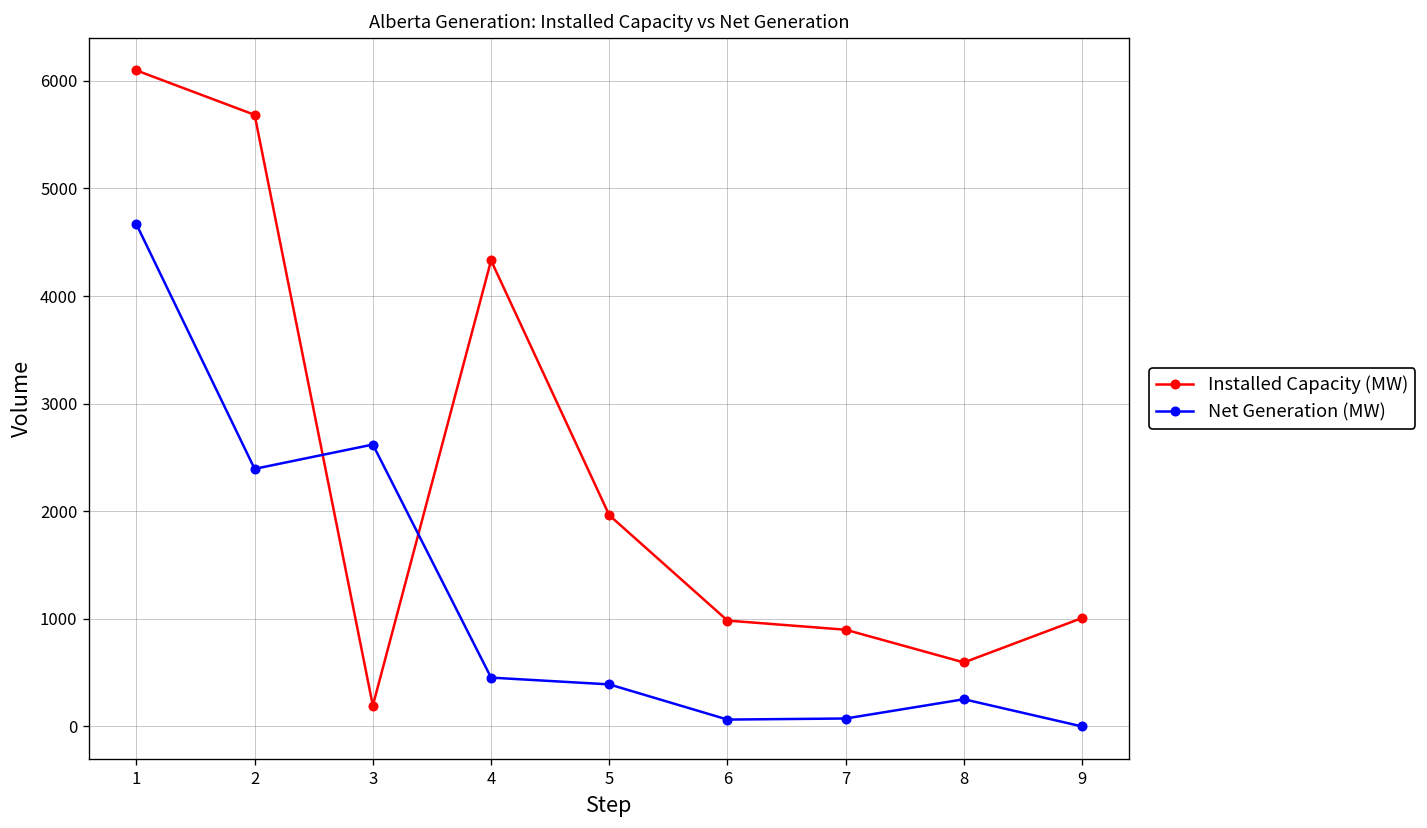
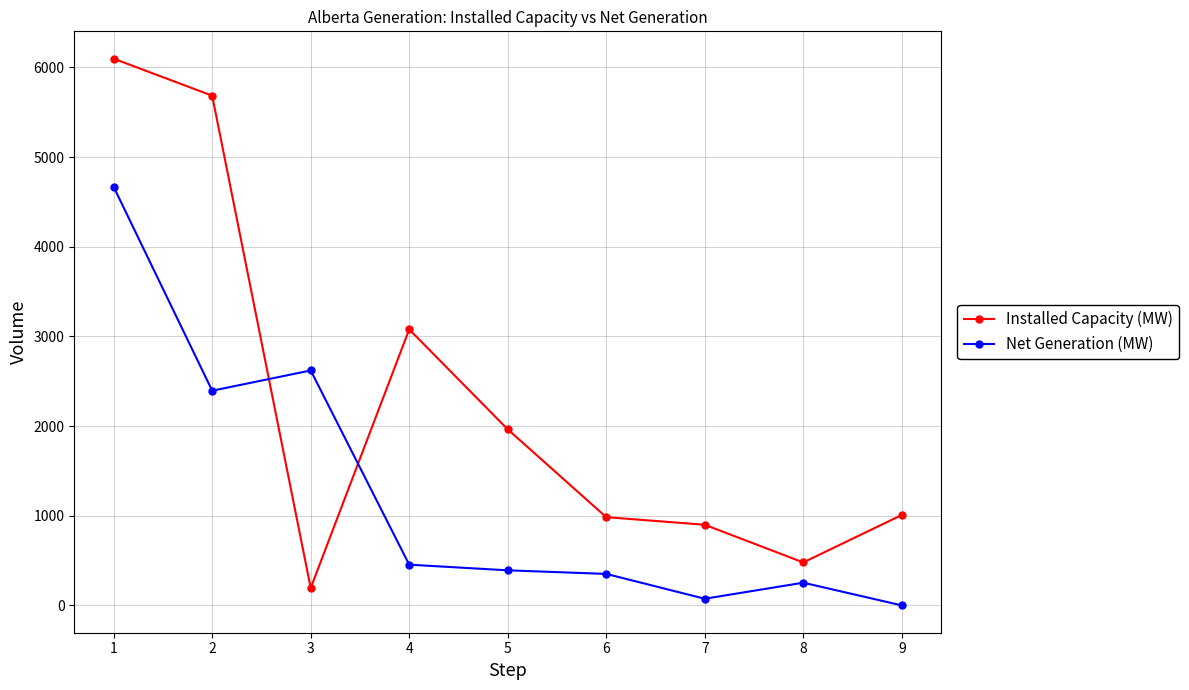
Installed Capacity (MW), 4: 4300 -> 3100
Net Generation (MW), 6: 100 -> 400
Installed Capacity (MW), 8: 600 -> 500
